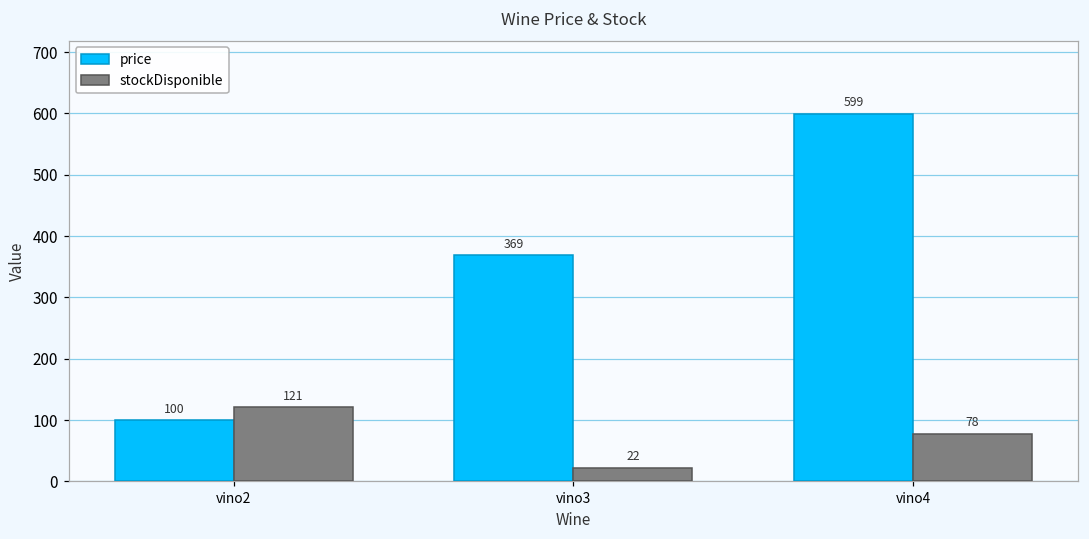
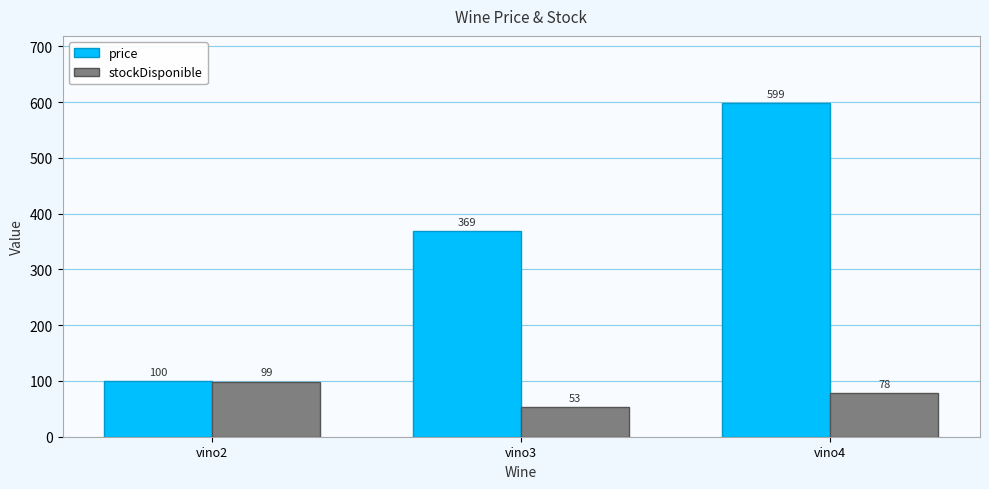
stockDisponible, vino2: 121 -> 99
stockDisponible, vino3: 22 -> 53
